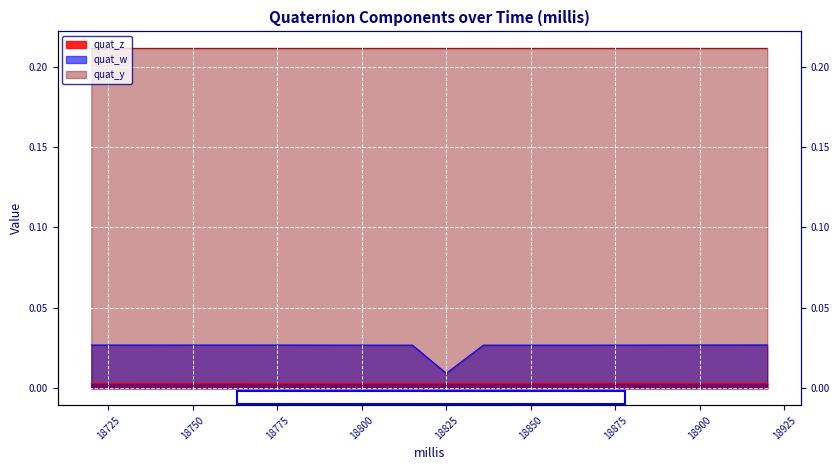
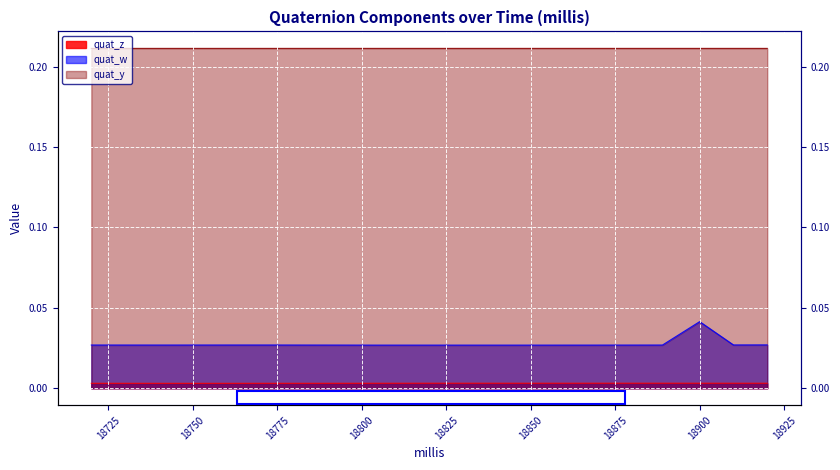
quat_w, 18825: 0.009 -> 0.027
quat_w, 18900: 0.027 -> 0.041
